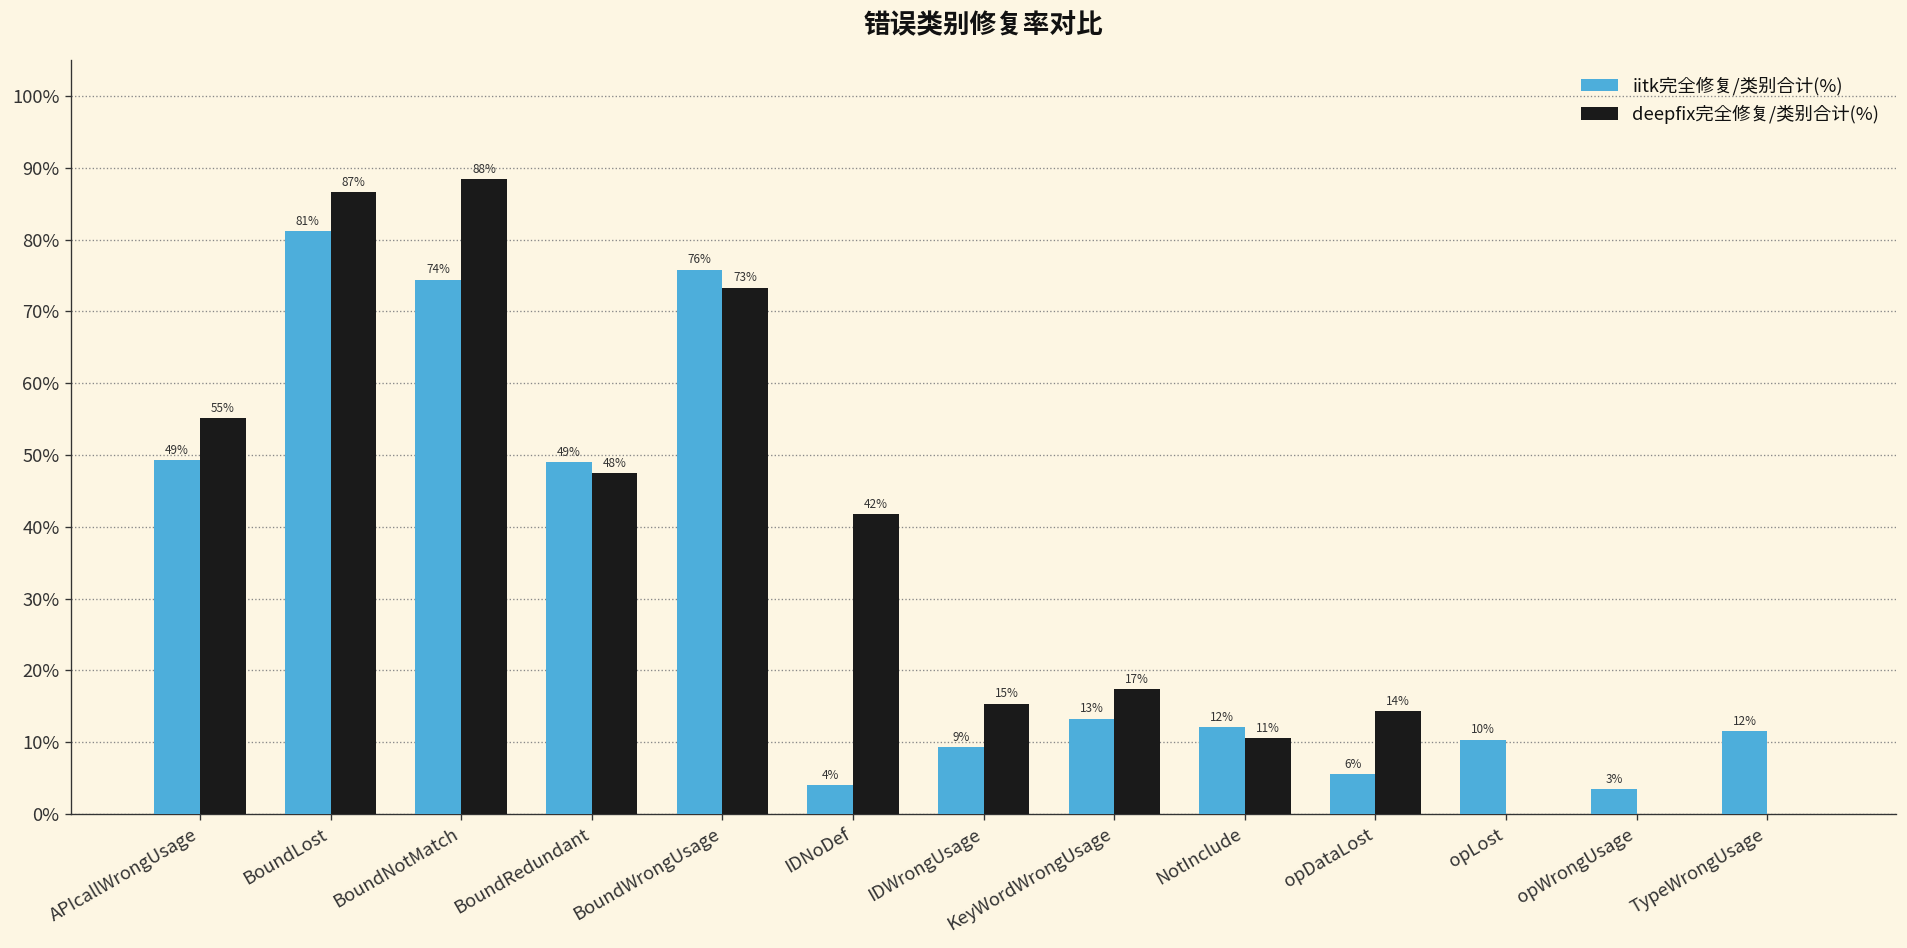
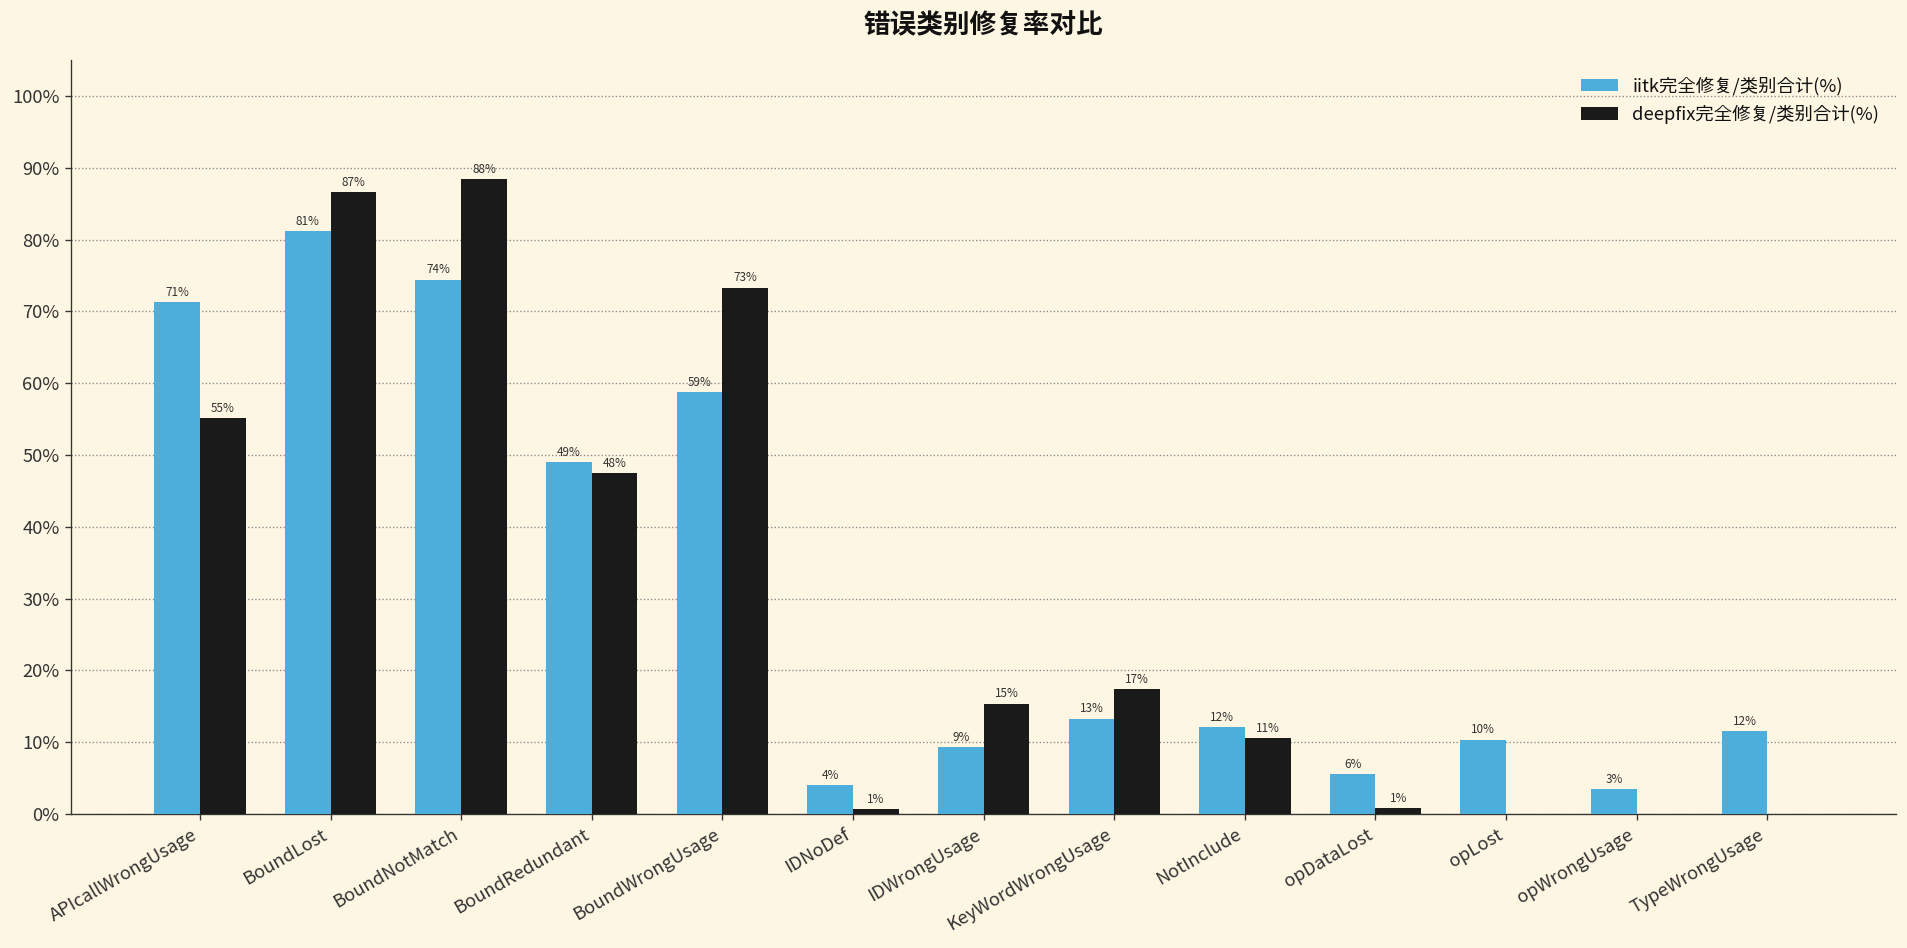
iitk完全修复/类别合计(%), APIcallWrongUsage: 49% -> 71%
iitk完全修复/类别合计(%), BoundWrongUsage: 76% -> 59%
deepfix完全修复/类别合计(%), IDNoDef: 42% -> 1%
deepfix完全修复/类别合计(%), opDataLost: 14% -> 1%
